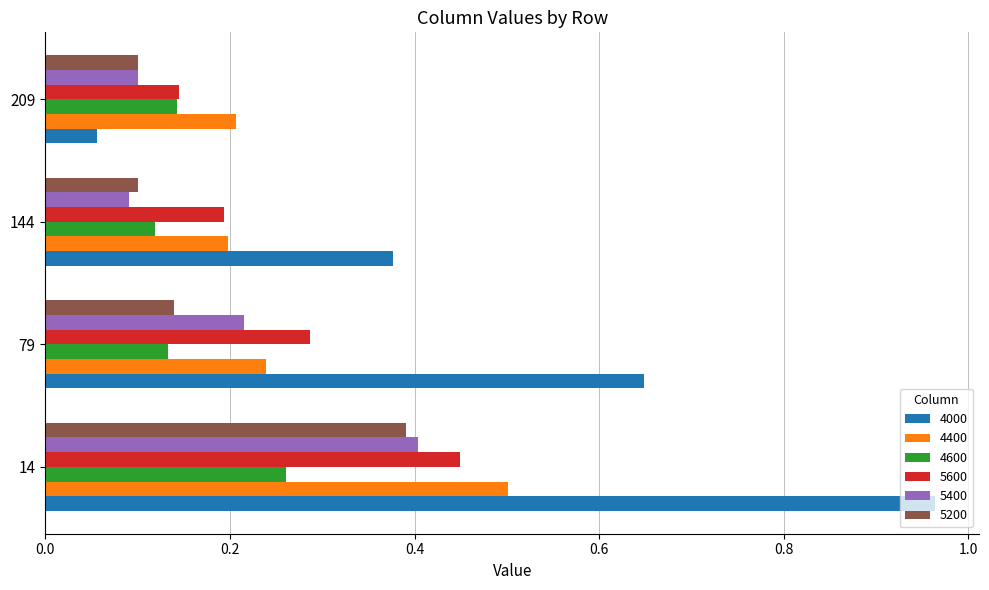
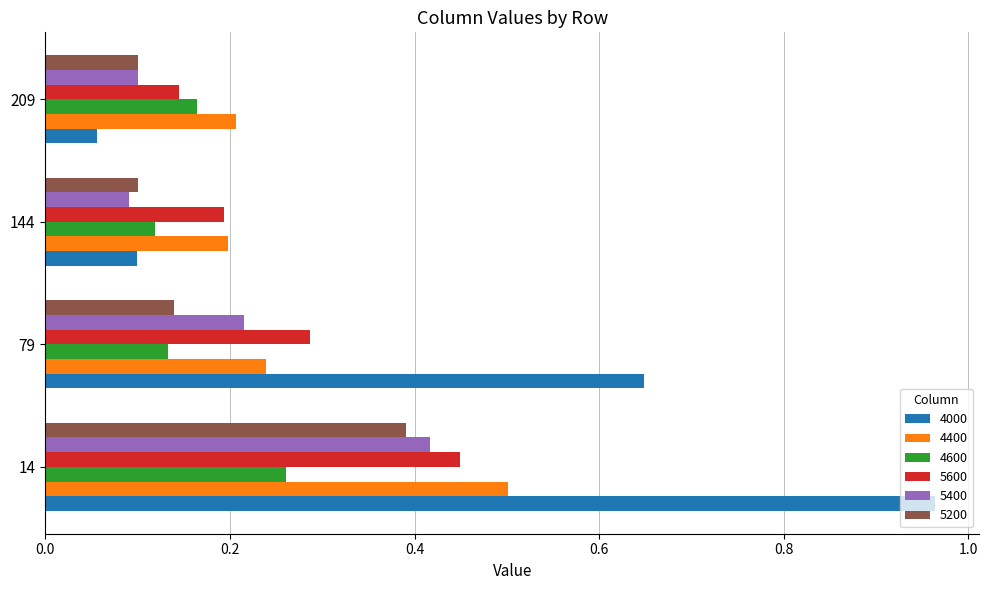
4600, 209: 0.14 -> 0.16
4000, 144: 0.38 -> 0.10
5400, 14: 0.40 -> 0.42
